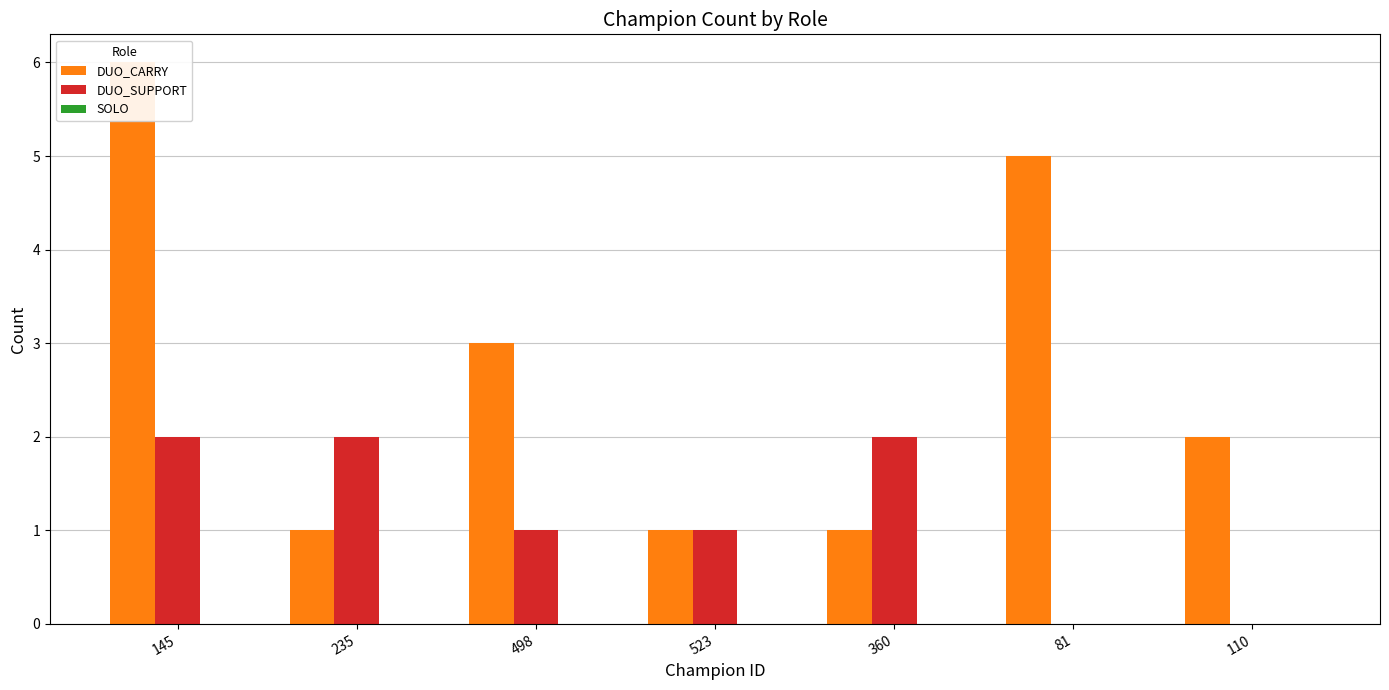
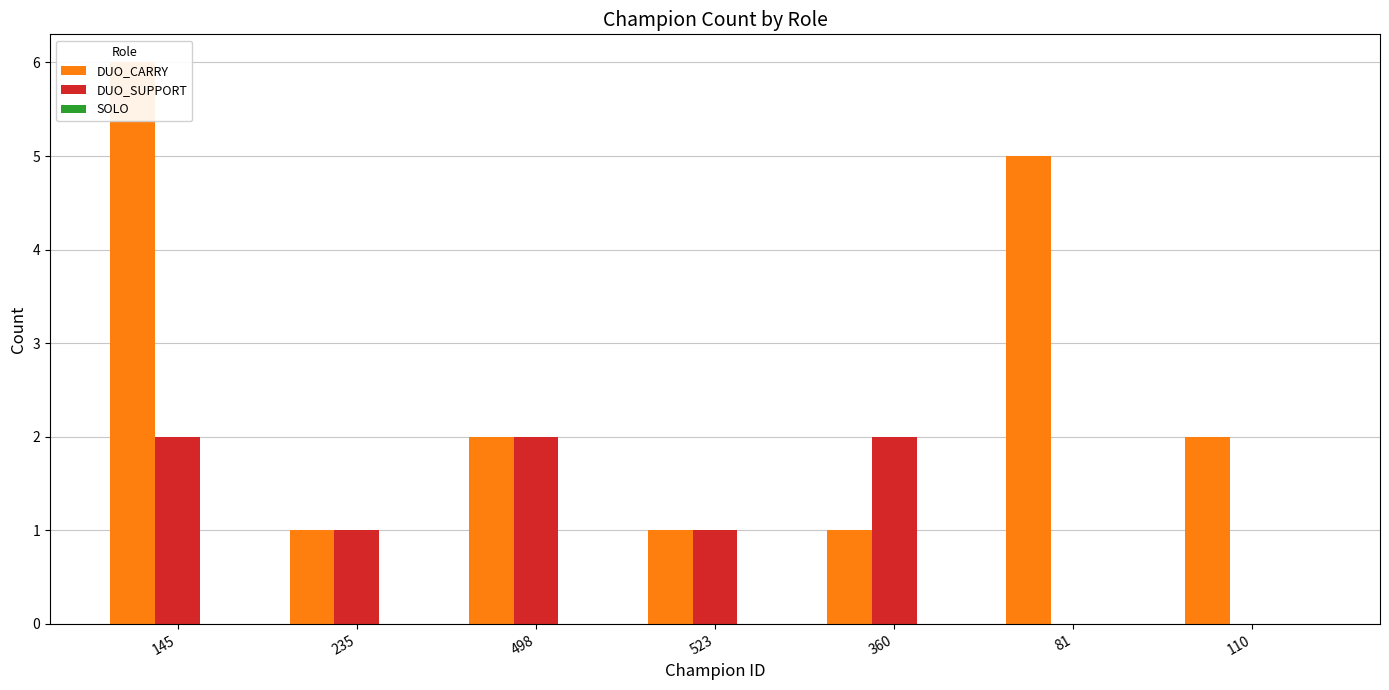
DUO_SUPPORT, 235: 2 -> 1
DUO_CARRY, 498: 3 -> 2
DUO_SUPPORT, 498: 1 -> 2
